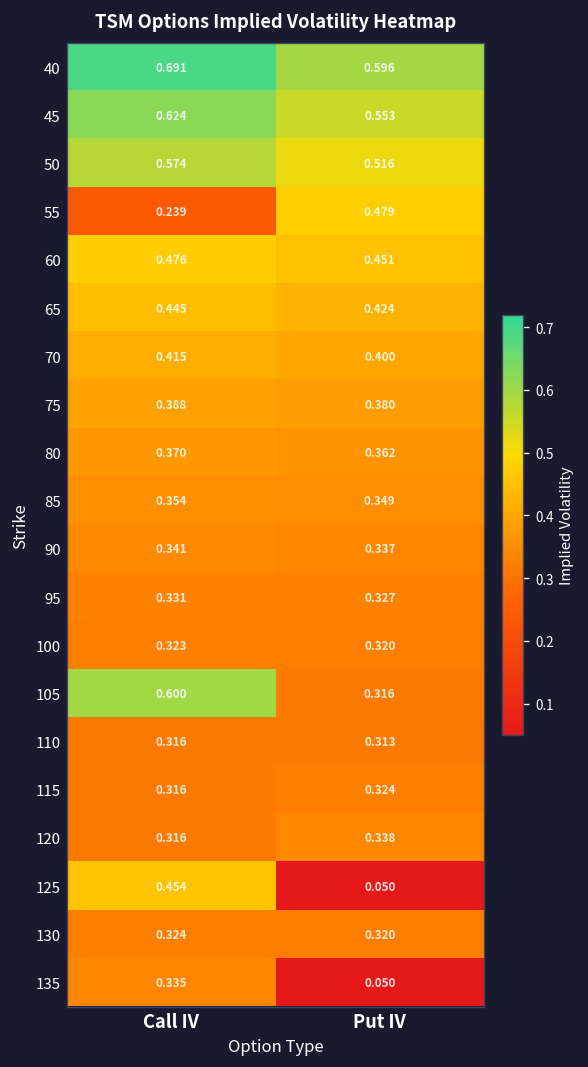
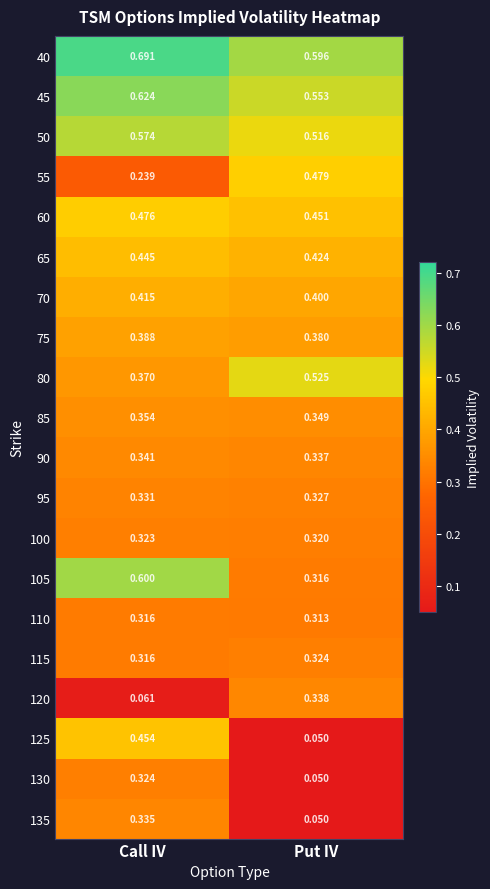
80, Put IV: 0.362 -> 0.525
120, Call IV: 0.316 -> 0.061
130, Put IV: 0.320 -> 0.050
